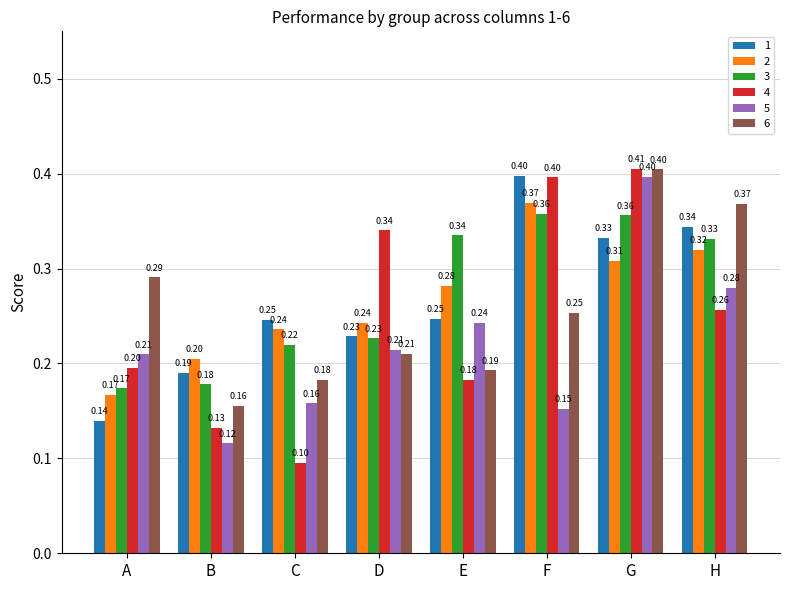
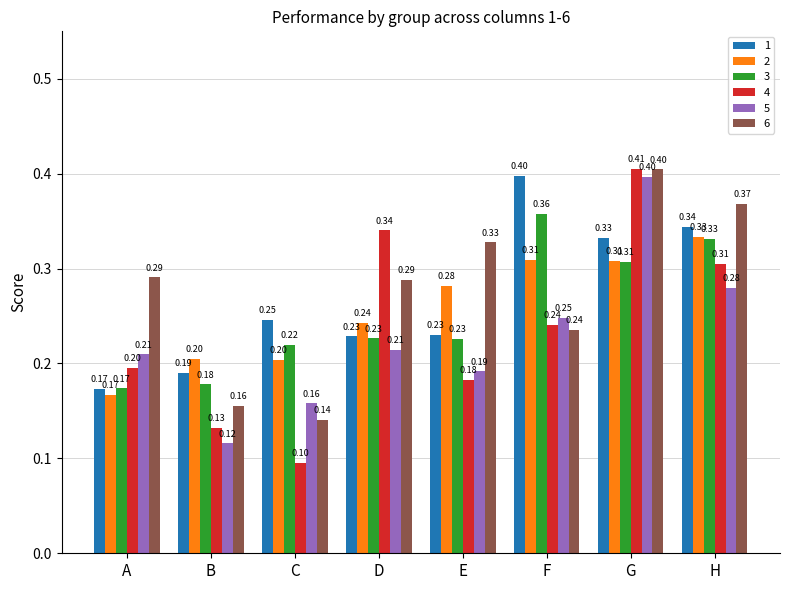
1, A: 0.14 -> 0.17
2, C: 0.24 -> 0.20
6, C: 0.18 -> 0.14
6, D: 0.21 -> 0.29
1, E: 0.25 -> 0.23
3, E: 0.34 -> 0.23
5, E: 0.24 -> 0.19
6, E: 0.19 -> 0.33
2, F: 0.37 -> 0.31
4, F: 0.40 -> 0.24
5, F: 0.15 -> 0.25
6, F: 0.25 -> 0.24
3, G: 0.36 -> 0.31
2, H: 0.32 -> 0.33
4, H: 0.26 -> 0.31
